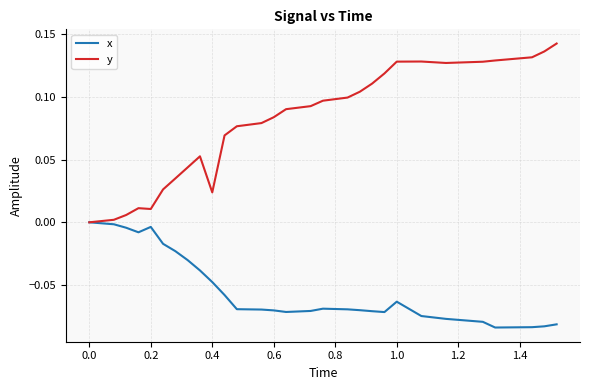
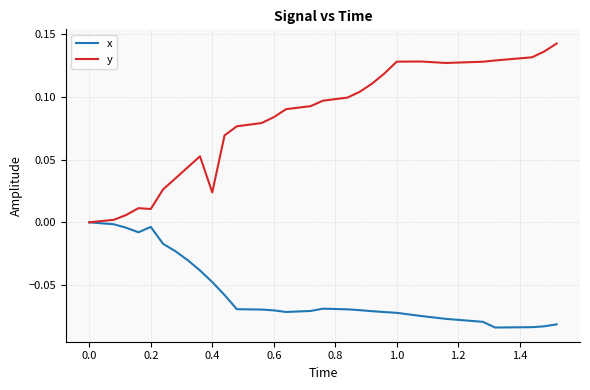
x, 1.0: -0.063 -> -0.072
